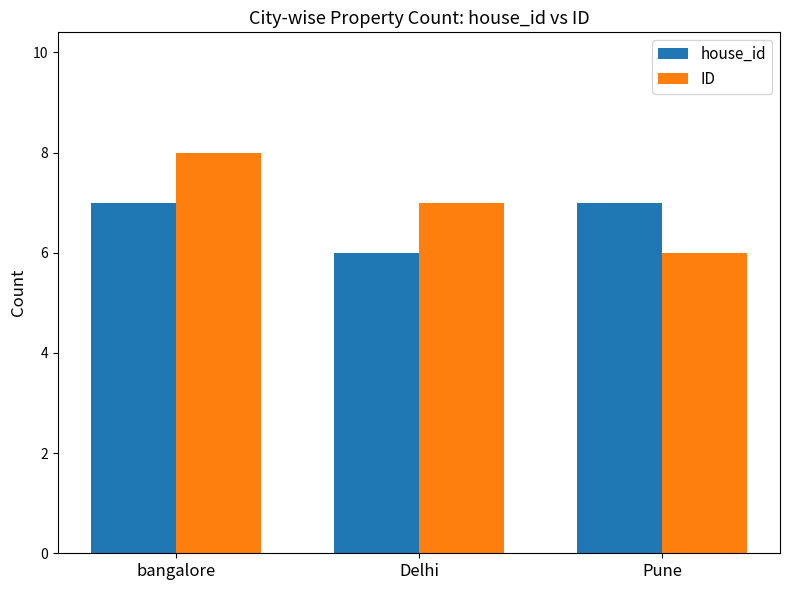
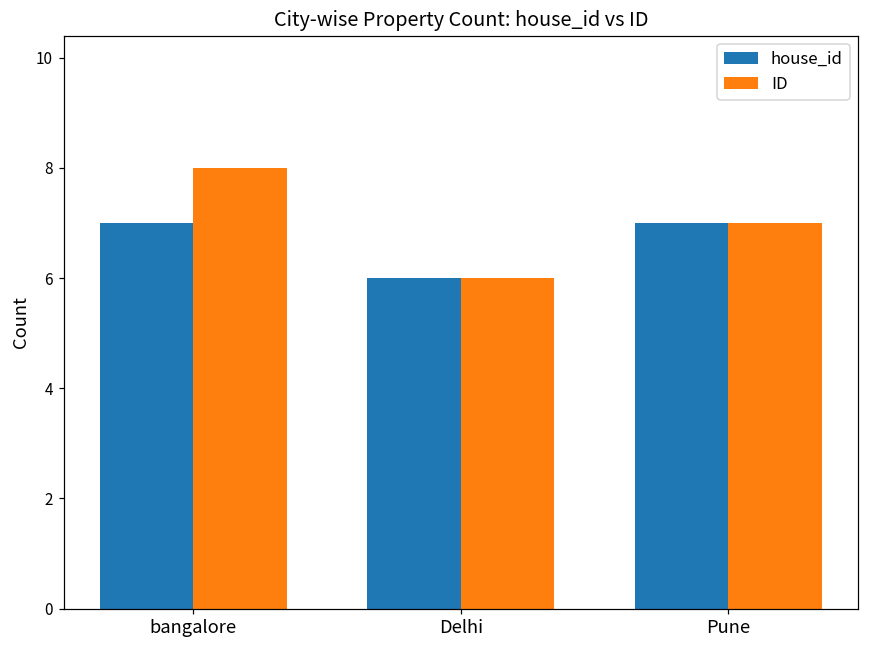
ID, Delhi: 7 -> 6
ID, Pune: 6 -> 7
